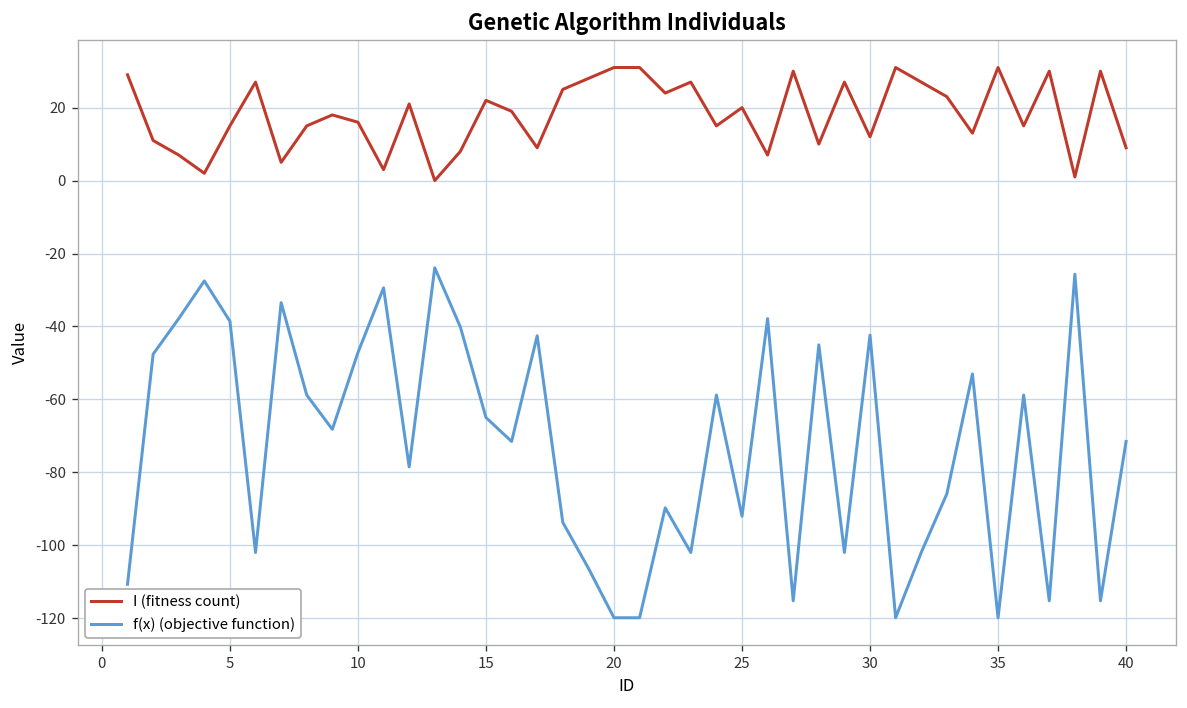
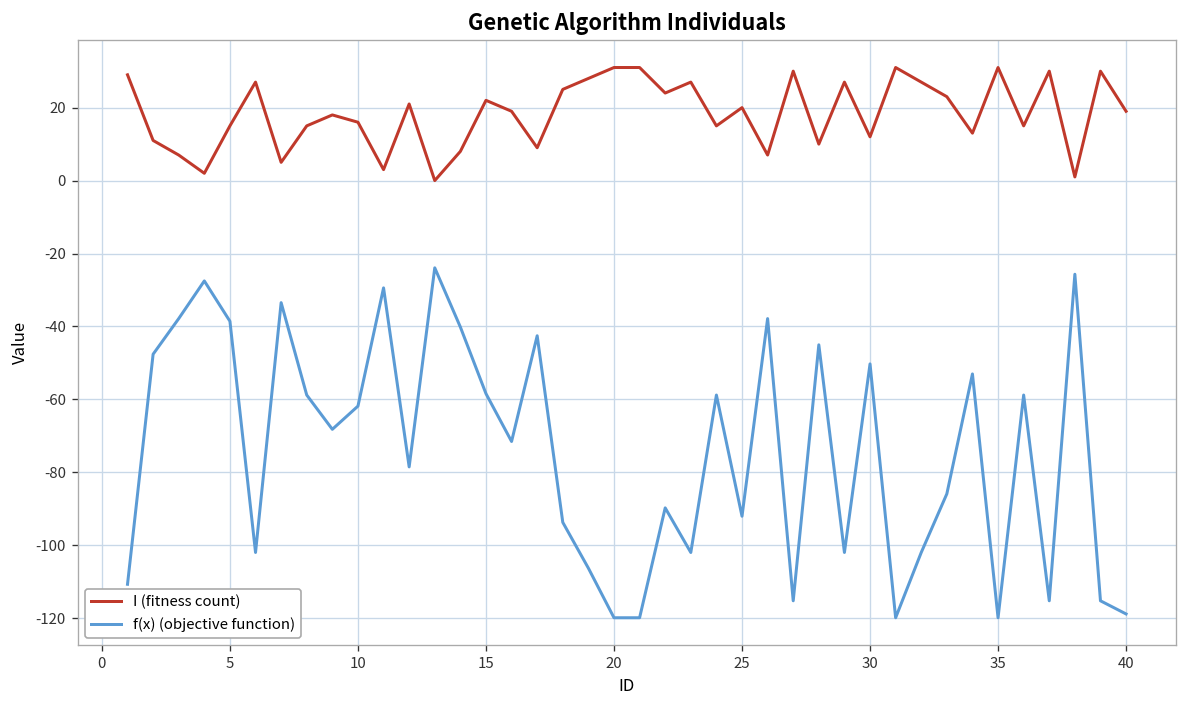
f(x) (objective function), 10: -47 -> -62
f(x) (objective function), 15: -65 -> -58
f(x) (objective function), 30: -42 -> -50
I (fitness count), 40: 9 -> 19
f(x) (objective function), 40: -72 -> -119
